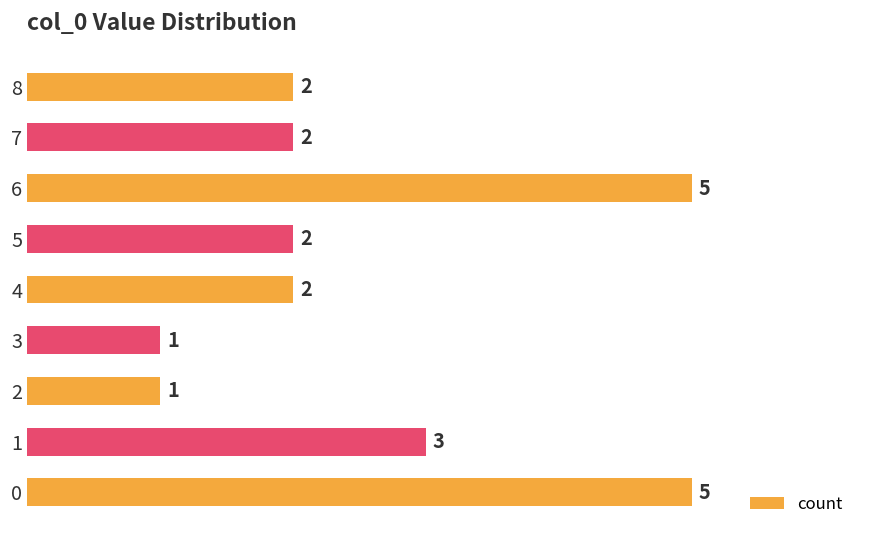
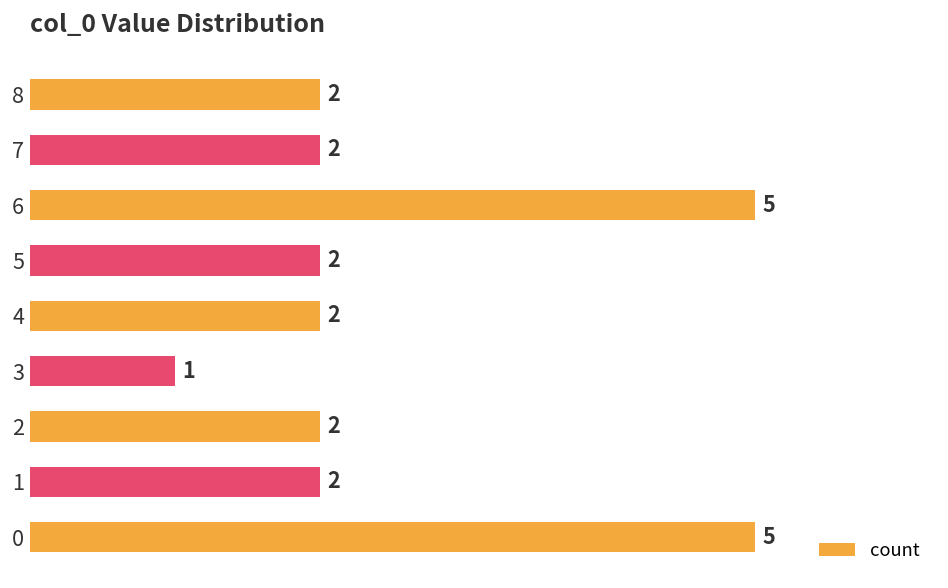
2: 1 -> 2
1: 3 -> 2
